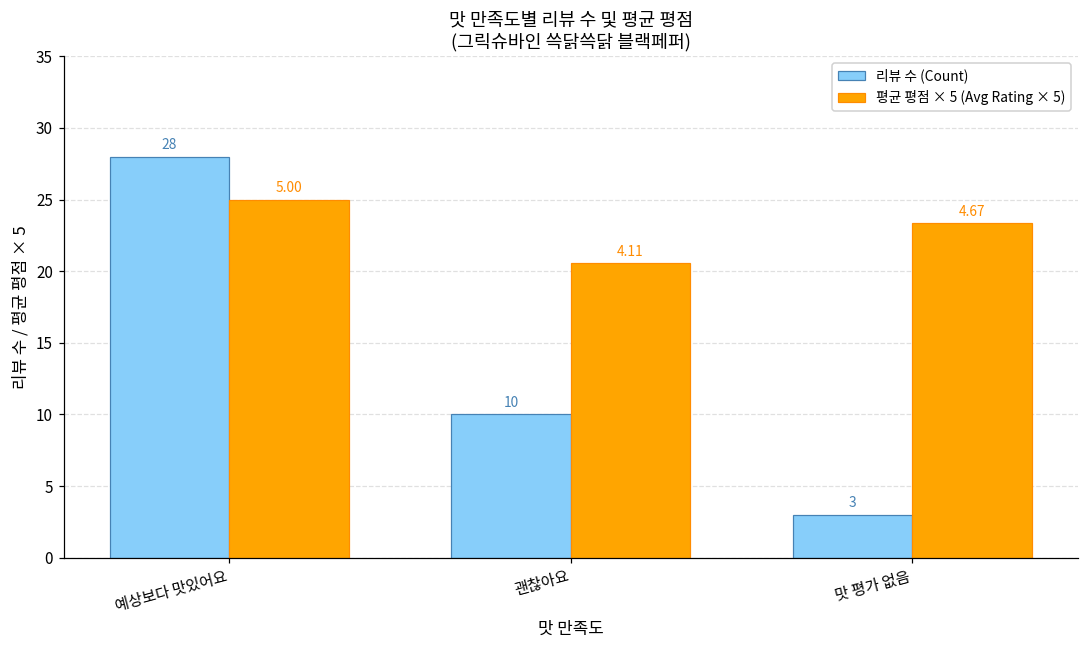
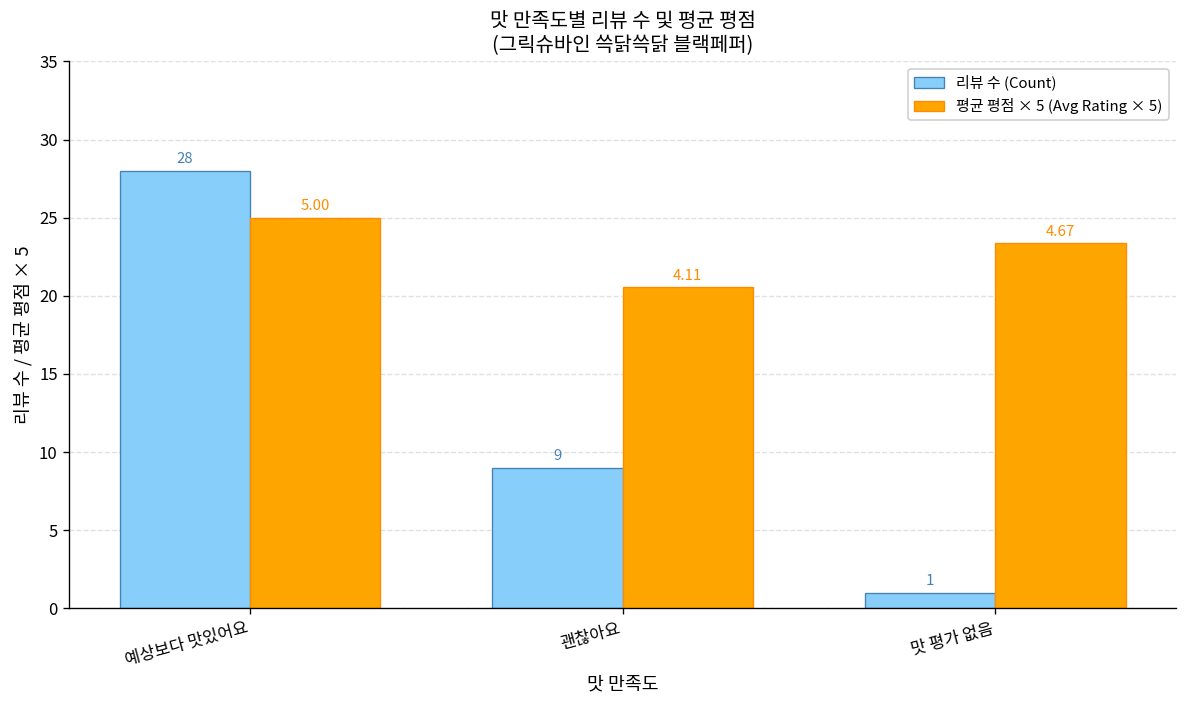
리뷰 수 (Count), 괜찮아요: 10 -> 9
리뷰 수 (Count), 맛 평가 없음: 3 -> 1
